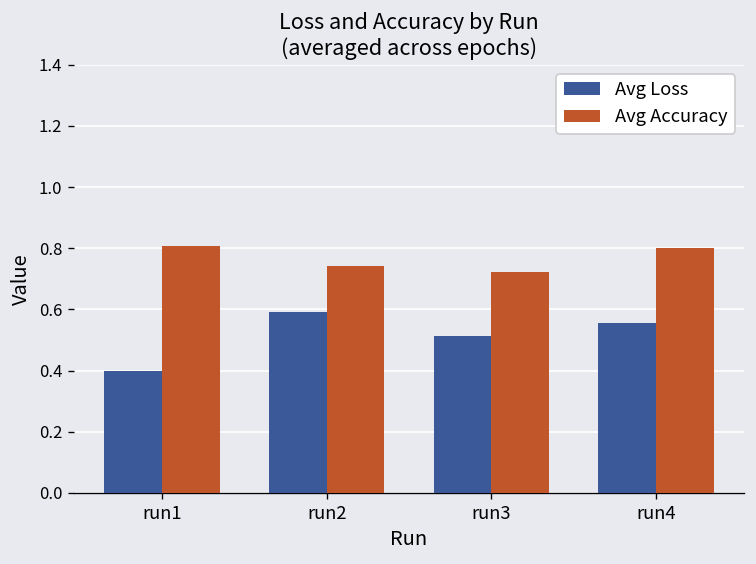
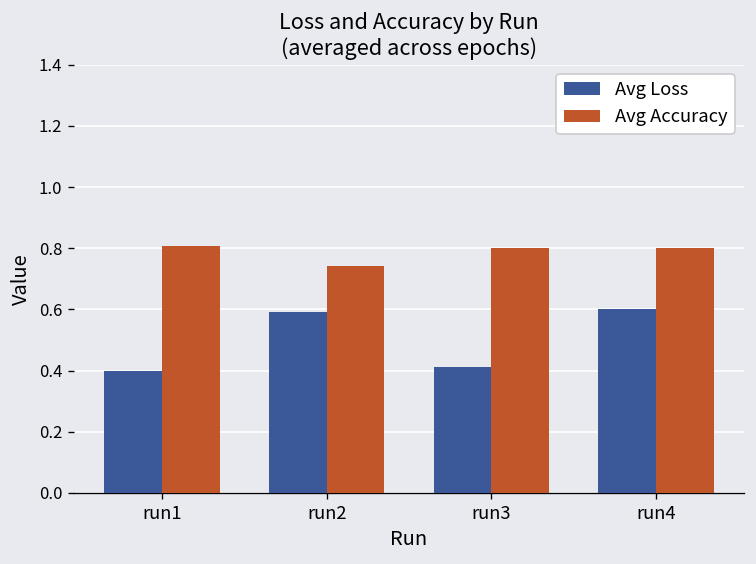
Avg Loss, run3: 0.51 -> 0.41
Avg Accuracy, run3: 0.72 -> 0.80
Avg Loss, run4: 0.56 -> 0.60
